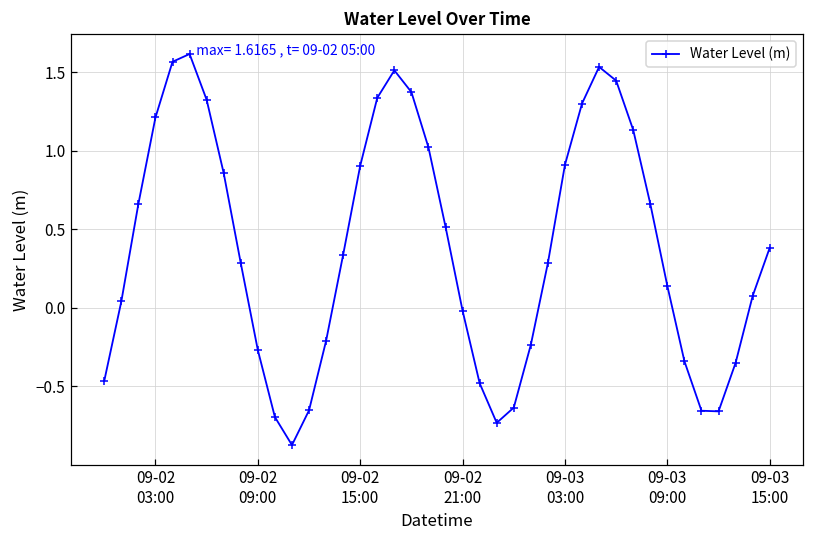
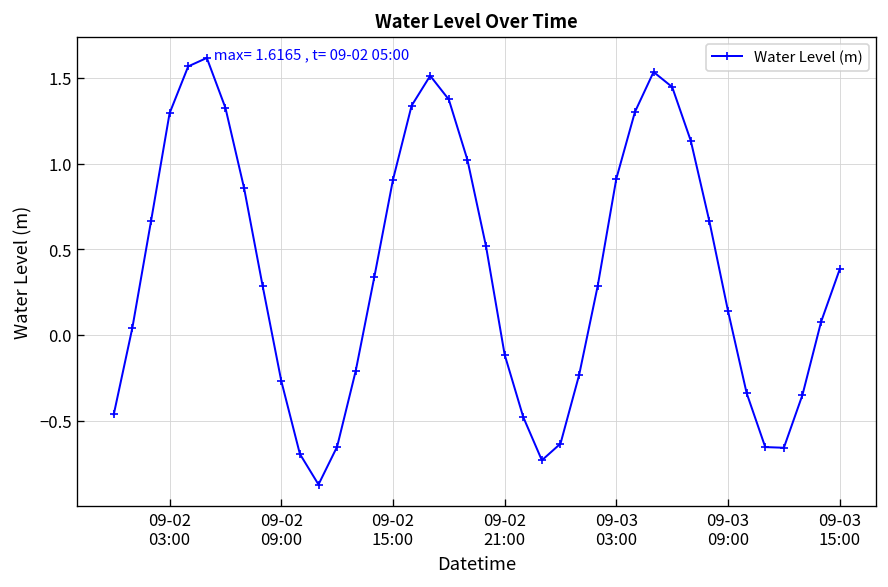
09-02 03:00: 1.21 -> 1.29
09-02 21:00: -0.02 -> -0.12
